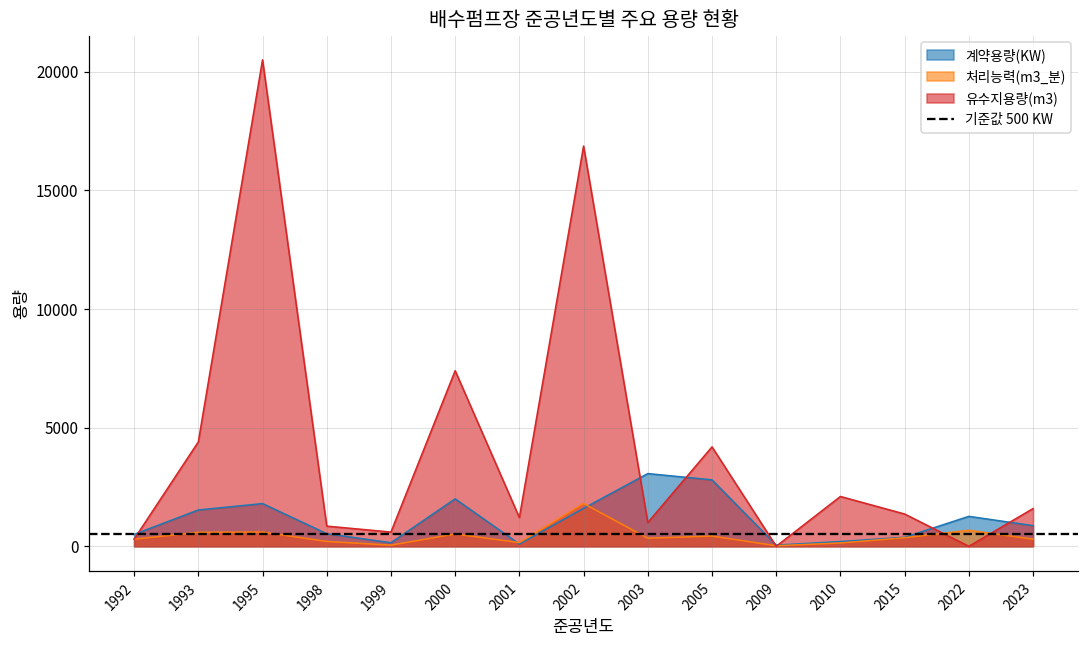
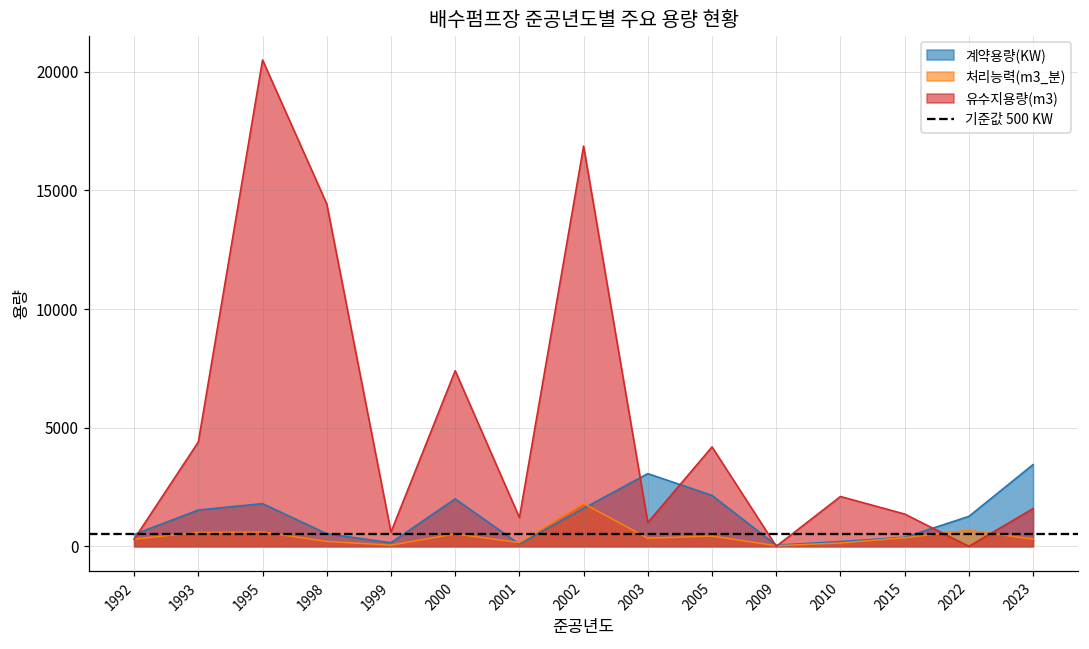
유수지용량(m3), 1998: 900 -> 14400
계약용량(KW), 2005: 2800 -> 2100
계약용량(KW), 2023: 900 -> 3400
